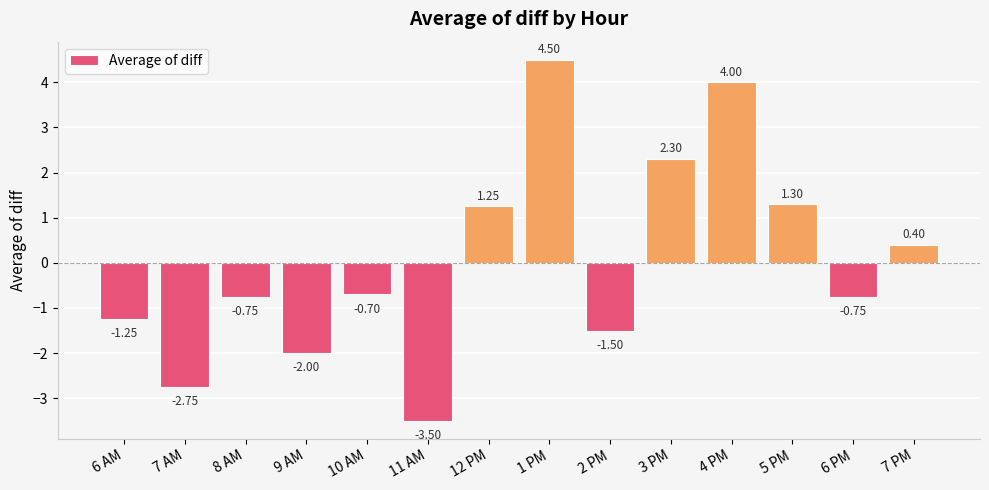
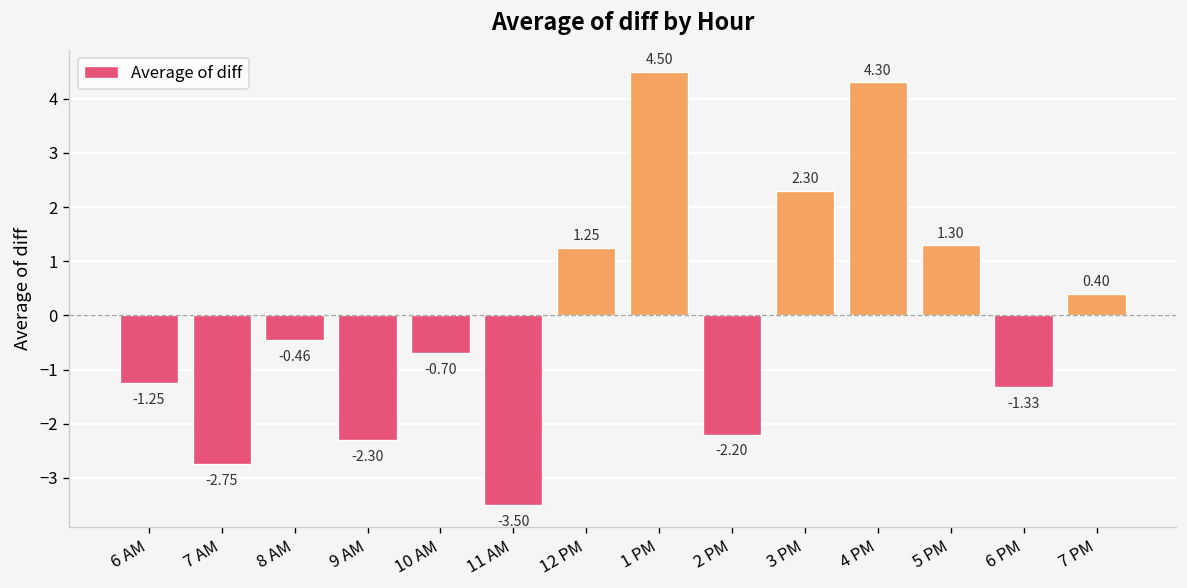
8 AM: -0.75 -> -0.46
9 AM: -2.00 -> -2.30
2 PM: -1.50 -> -2.20
4 PM: 4.00 -> 4.30
6 PM: -0.75 -> -1.33
